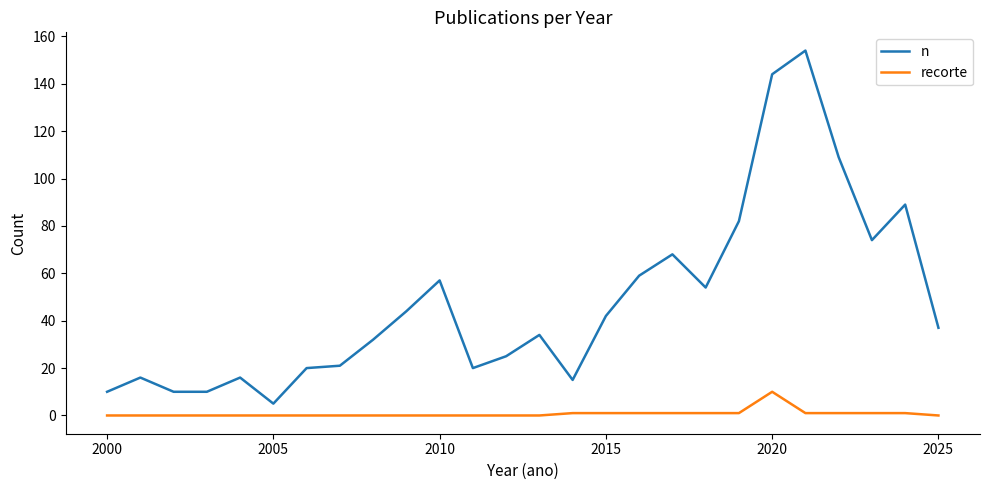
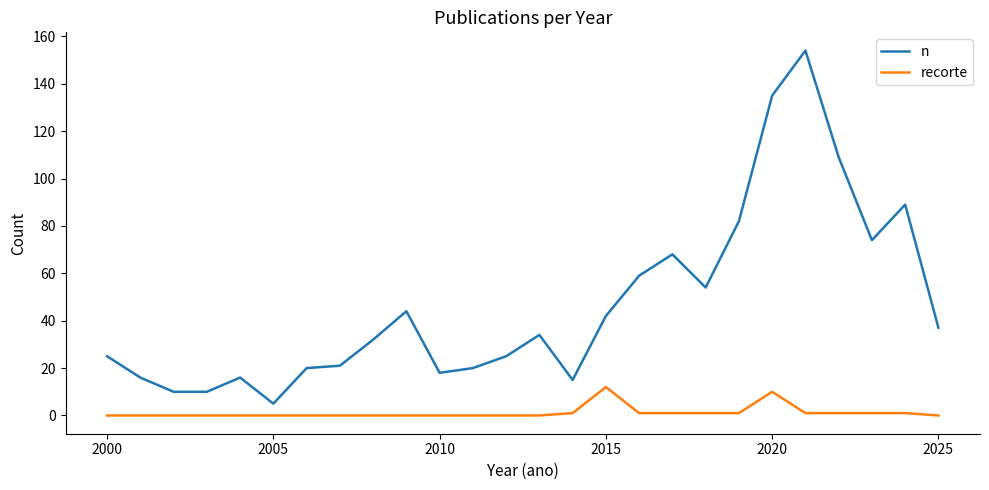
n, 2000: 10 -> 25
n, 2010: 57 -> 18
recorte, 2015: 1 -> 12
n, 2020: 144 -> 135
